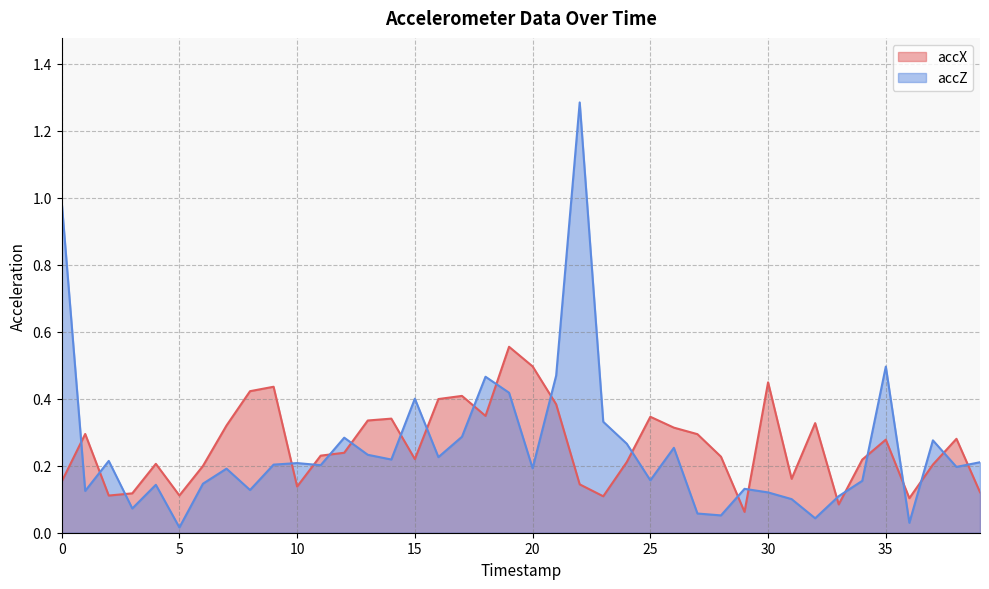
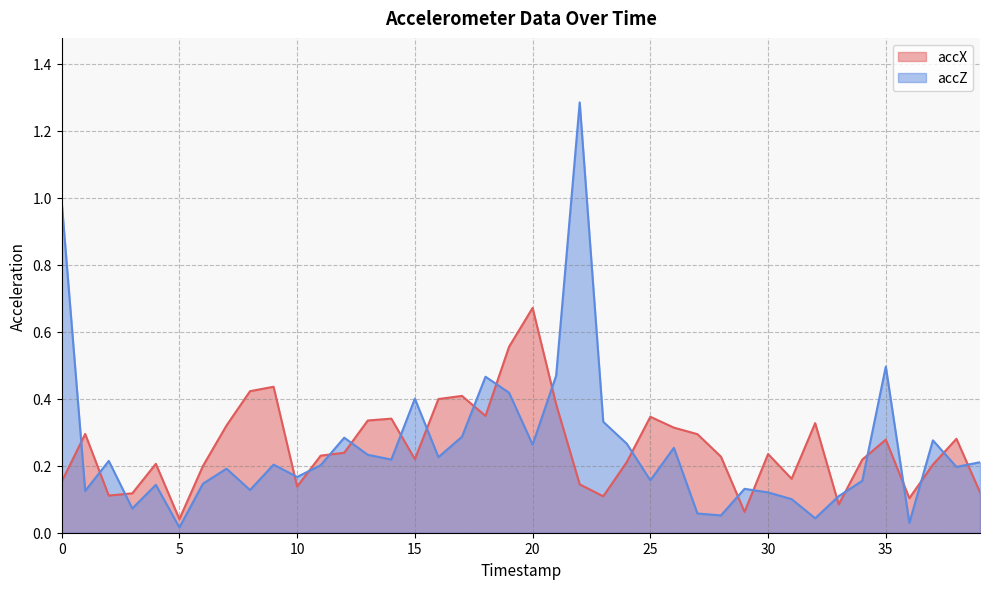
accX, 5: 0.11 -> 0.04
accZ, 10: 0.21 -> 0.17
accX, 20: 0.50 -> 0.67
accZ, 20: 0.19 -> 0.26
accX, 30: 0.45 -> 0.23
